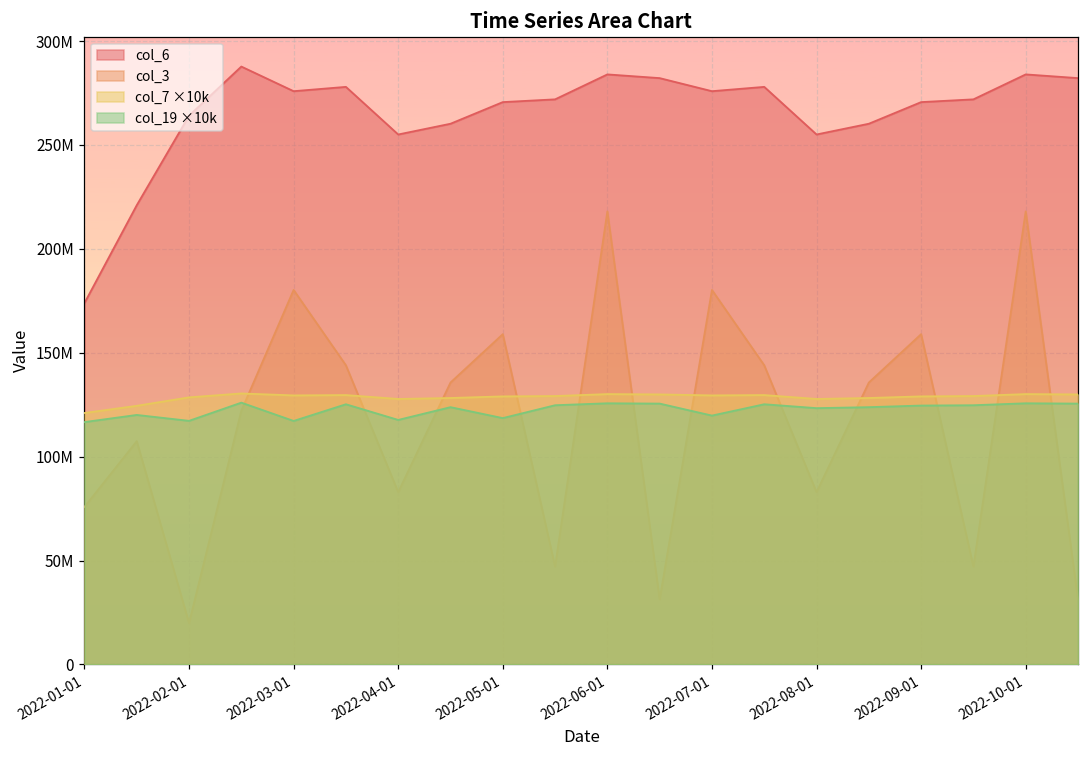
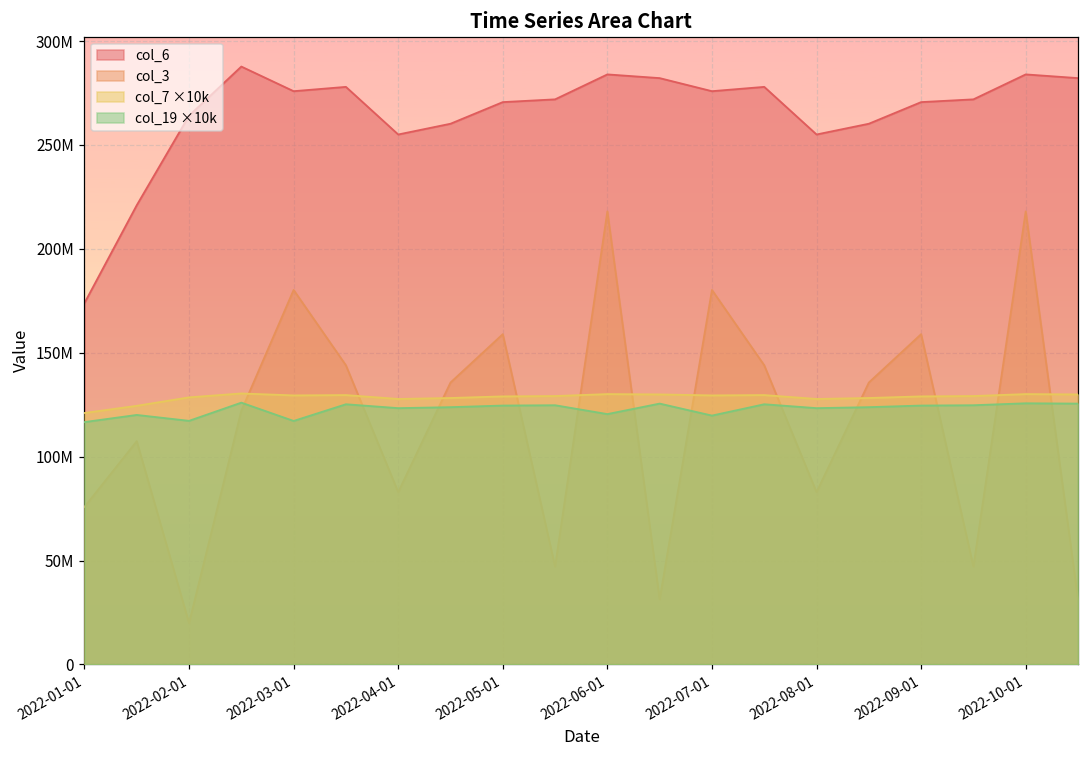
col_19 ×10k, 2022-04-01: 118000000 -> 123000000
col_19 ×10k, 2022-05-01: 119000000 -> 125000000
col_19 ×10k, 2022-06-01: 126000000 -> 121000000
